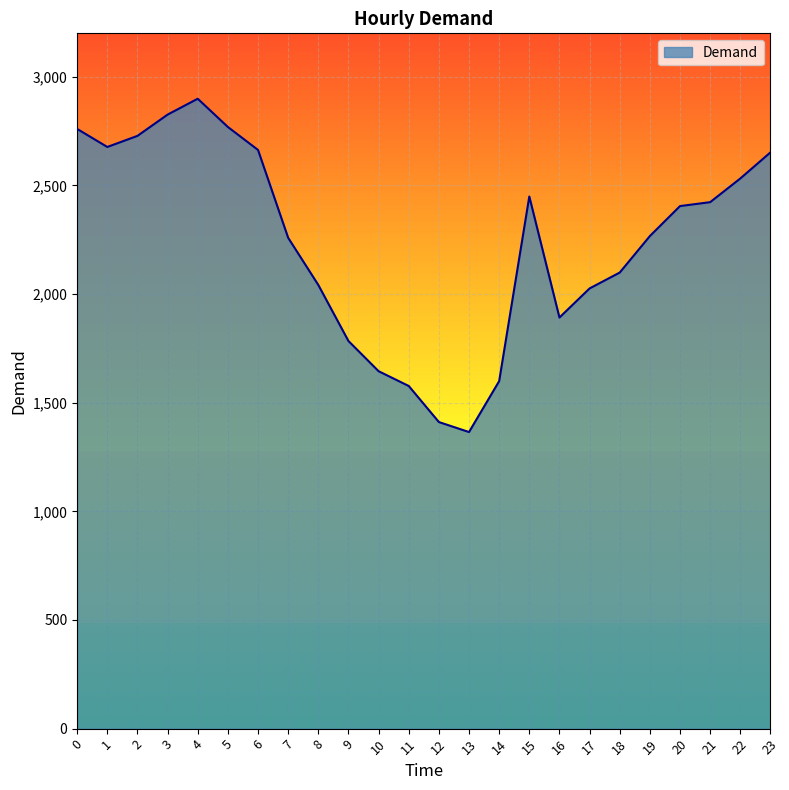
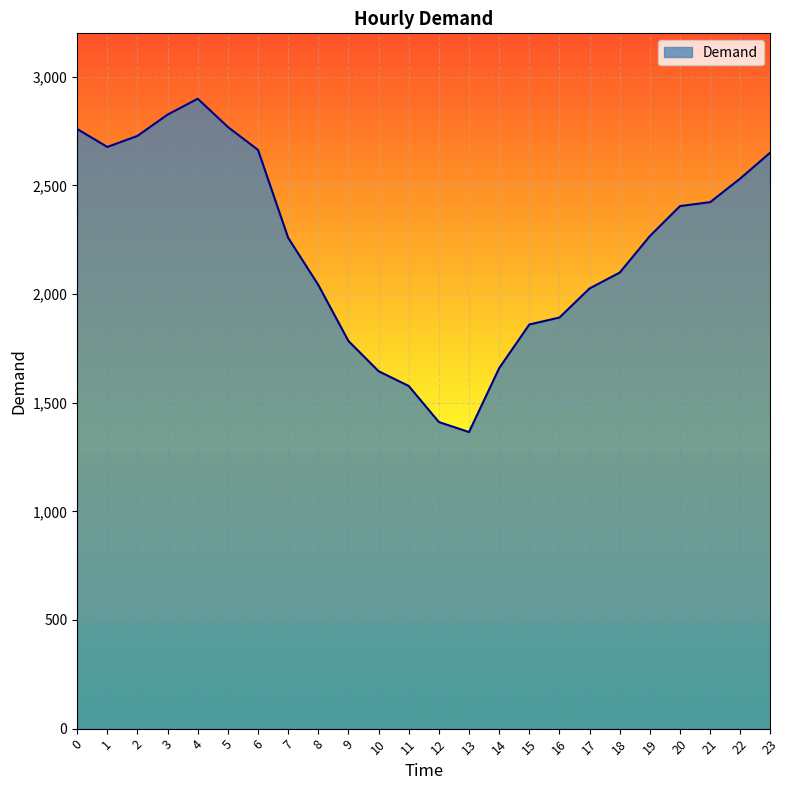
14: 1,600 -> 1,660
15: 2,450 -> 1,860
